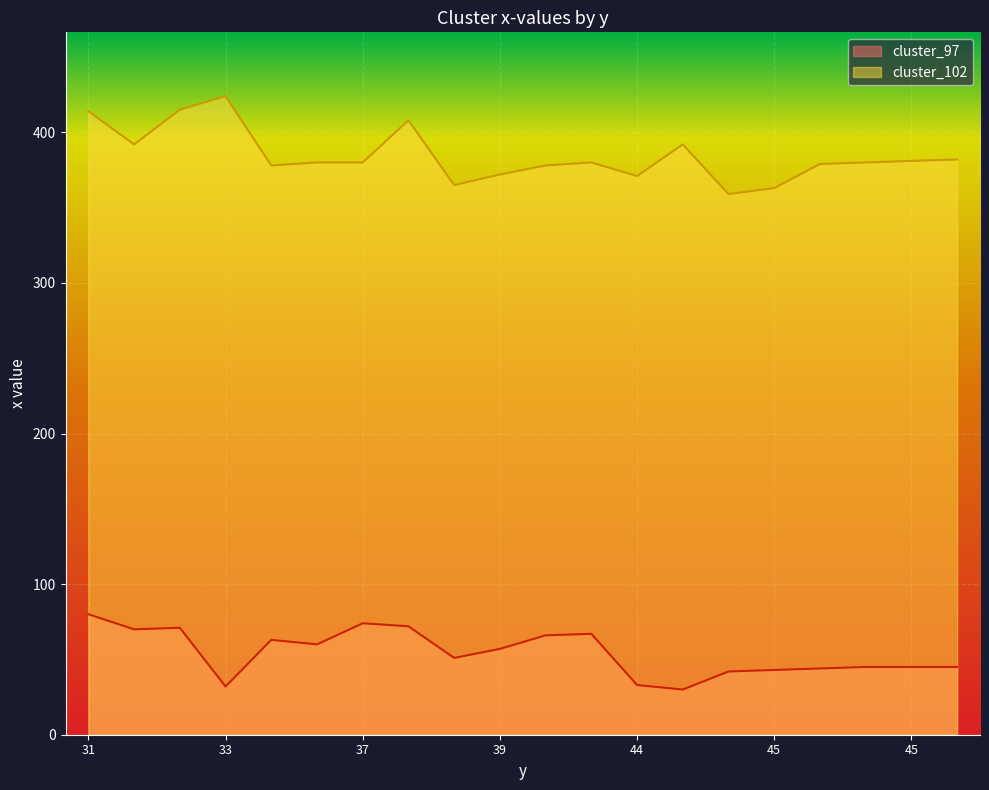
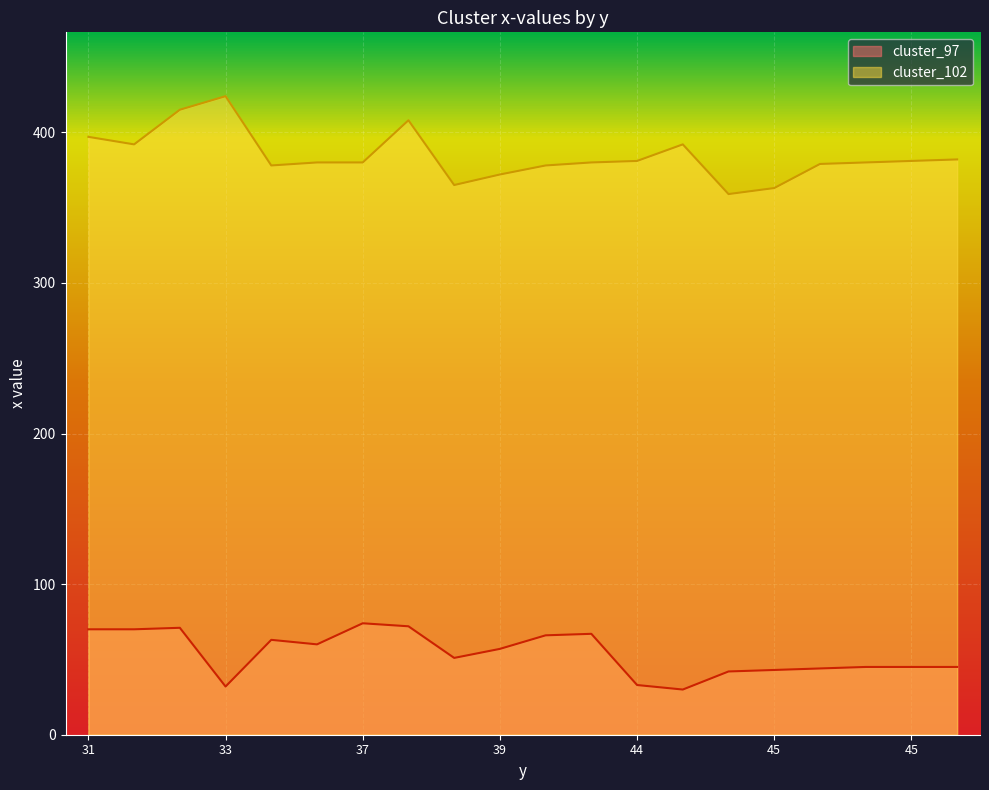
cluster_97, 31: 80 -> 70
cluster_102, 31: 414 -> 397
cluster_102, 44: 371 -> 381
